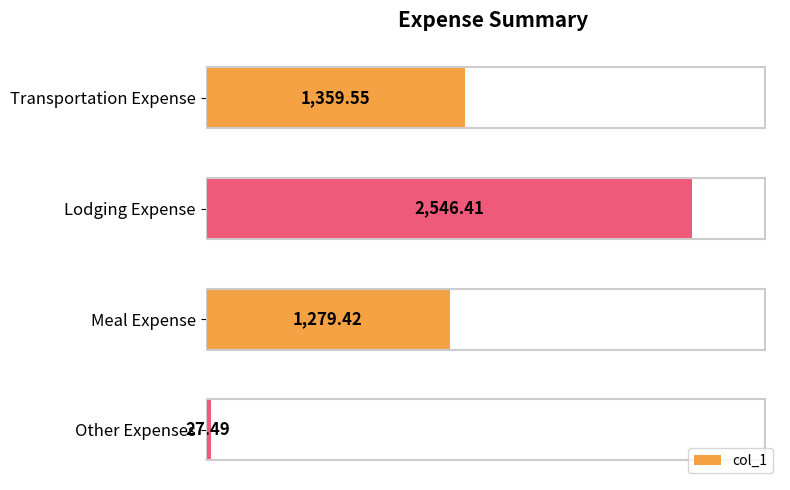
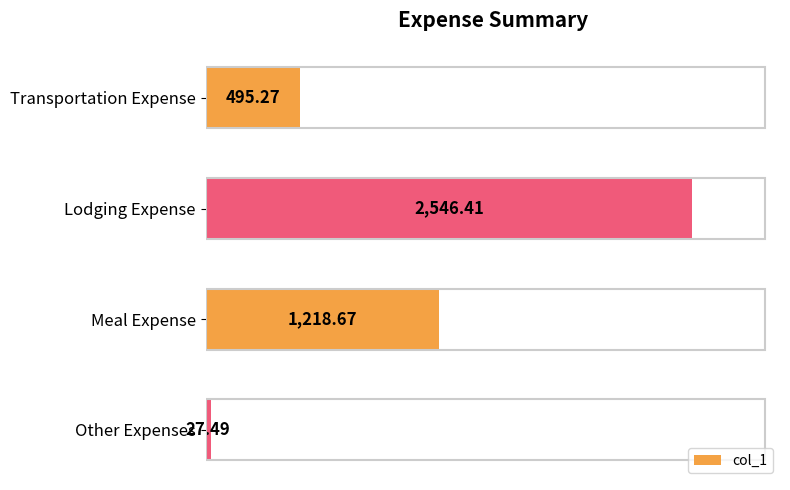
Transportation Expense: 1,359.55 -> 495.27
Meal Expense: 1,279.42 -> 1,218.67
